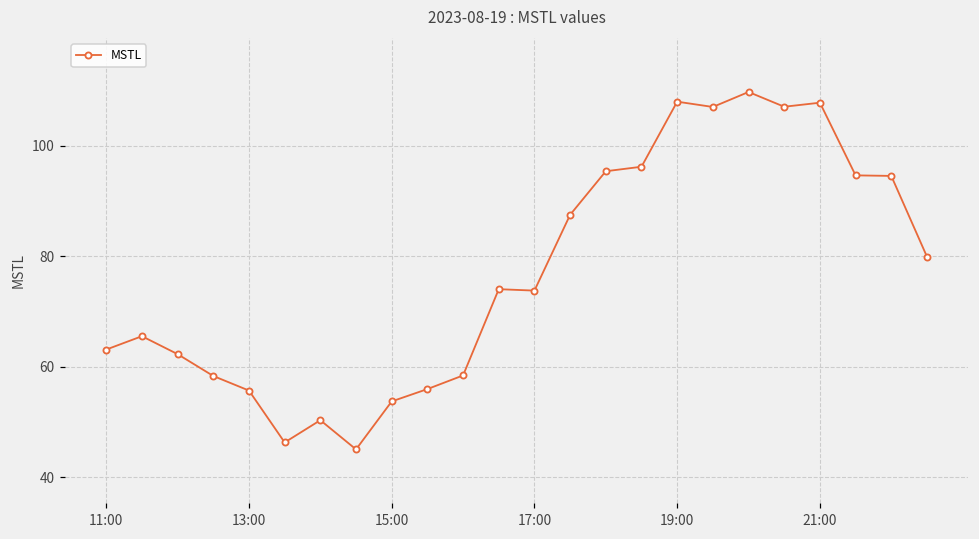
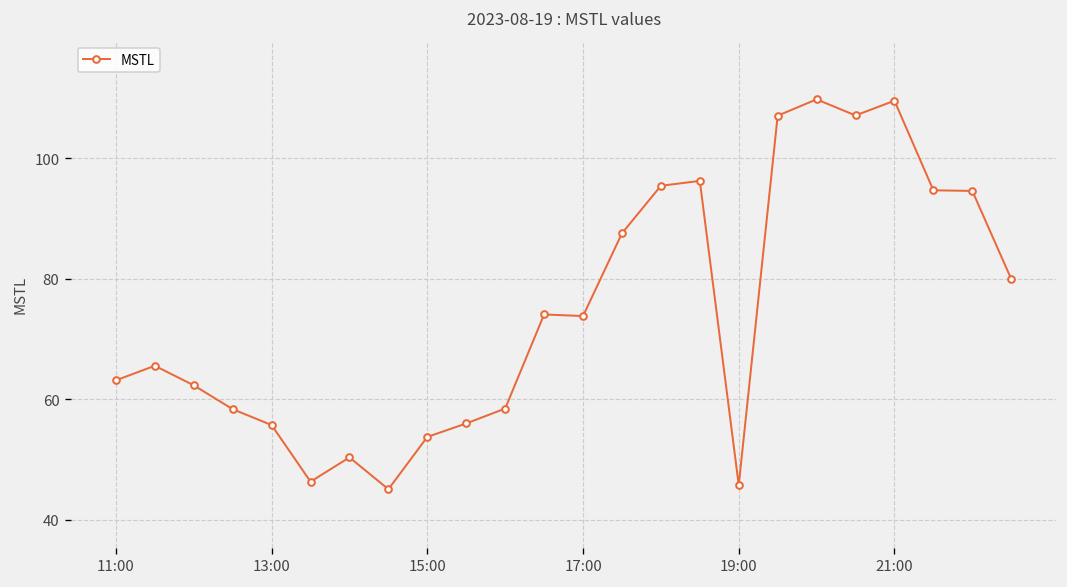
19:00: 108 -> 46
21:00: 108 -> 110
